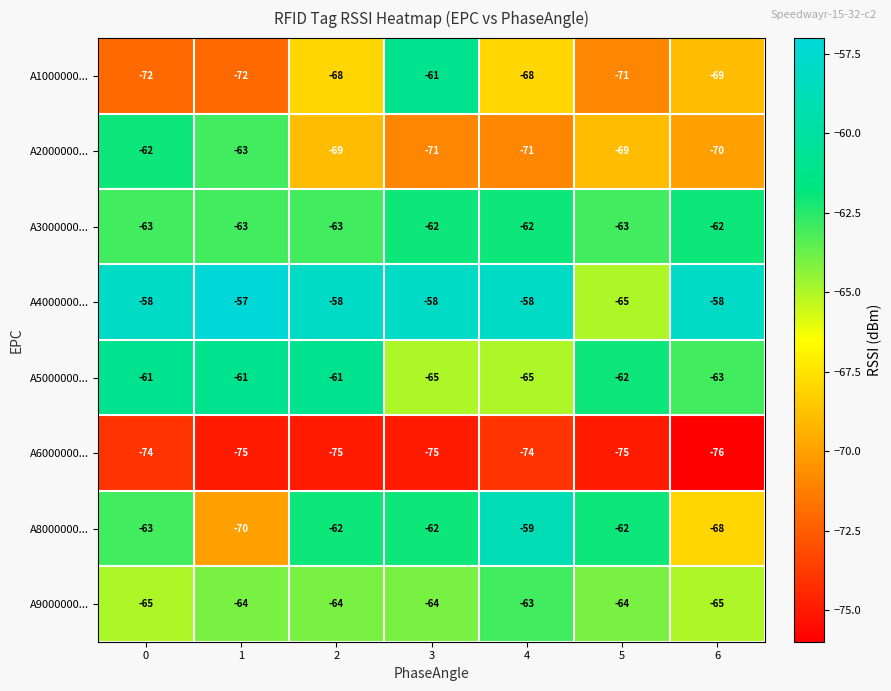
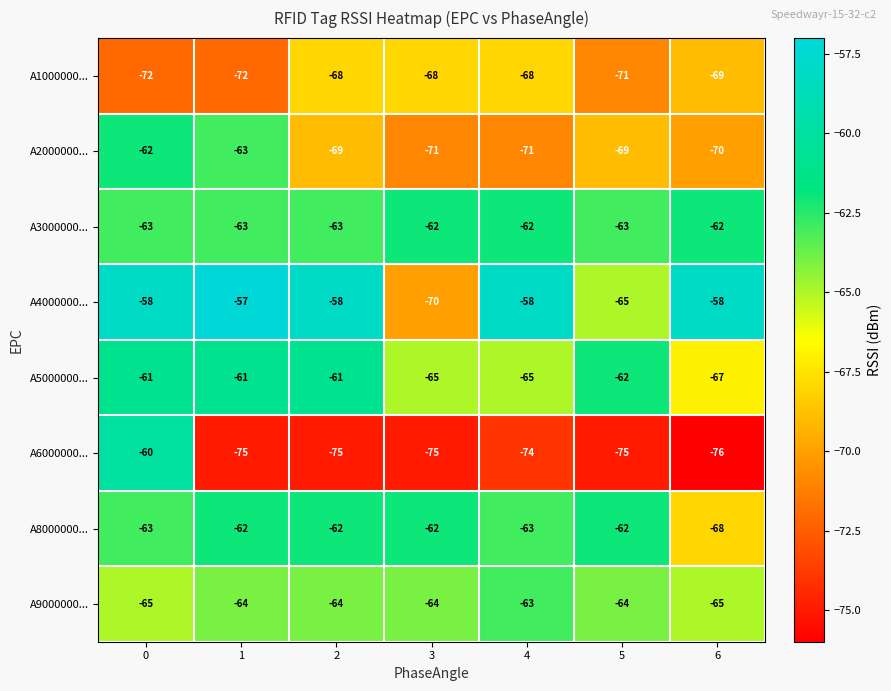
A1000000..., 3: -61 -> -68
A4000000..., 3: -58 -> -70
A5000000..., 6: -63 -> -67
A6000000..., 0: -74 -> -60
A8000000..., 1: -70 -> -62
A8000000..., 4: -59 -> -63
